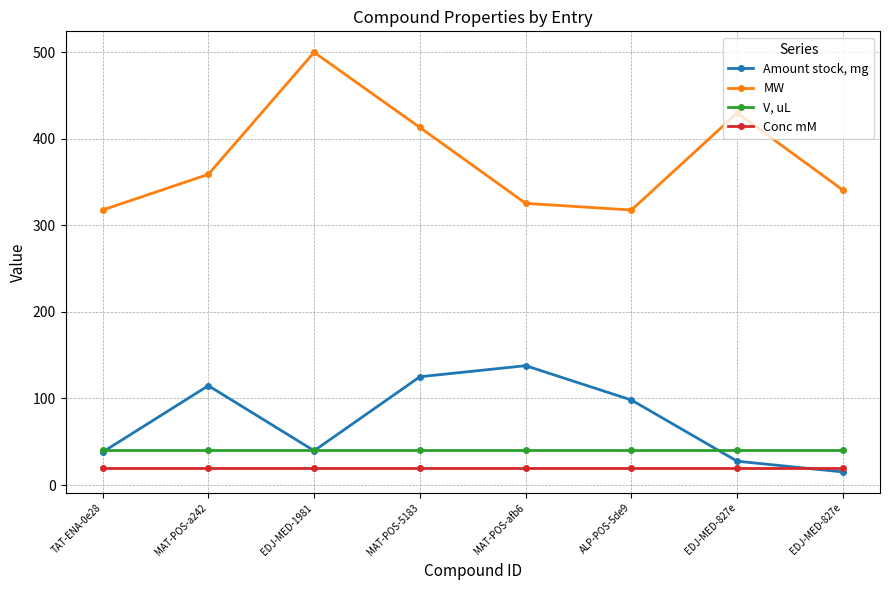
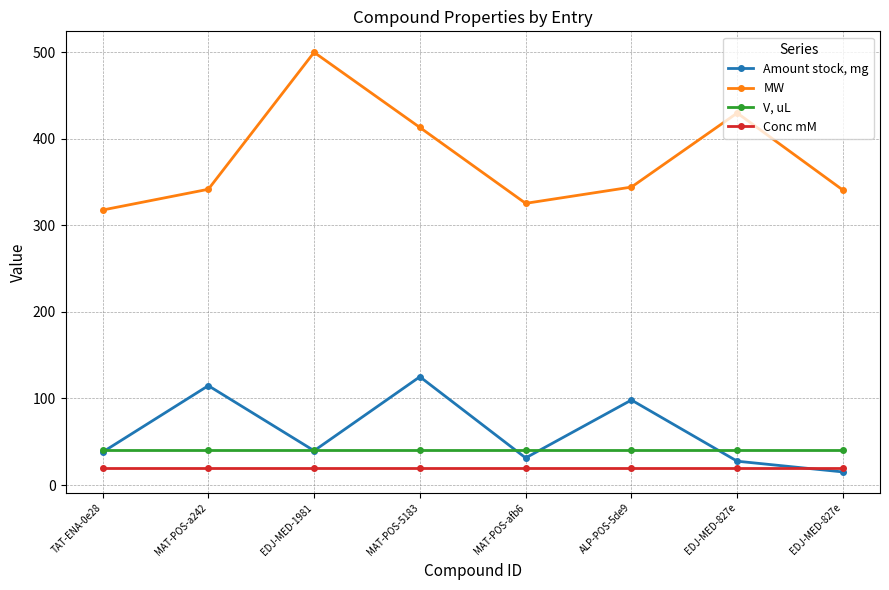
MW, MAT-POS-a242: 360 -> 340
Amount stock, mg, MAT-POS-afb6: 140 -> 30
MW, ALP-POS-5de9: 320 -> 340
